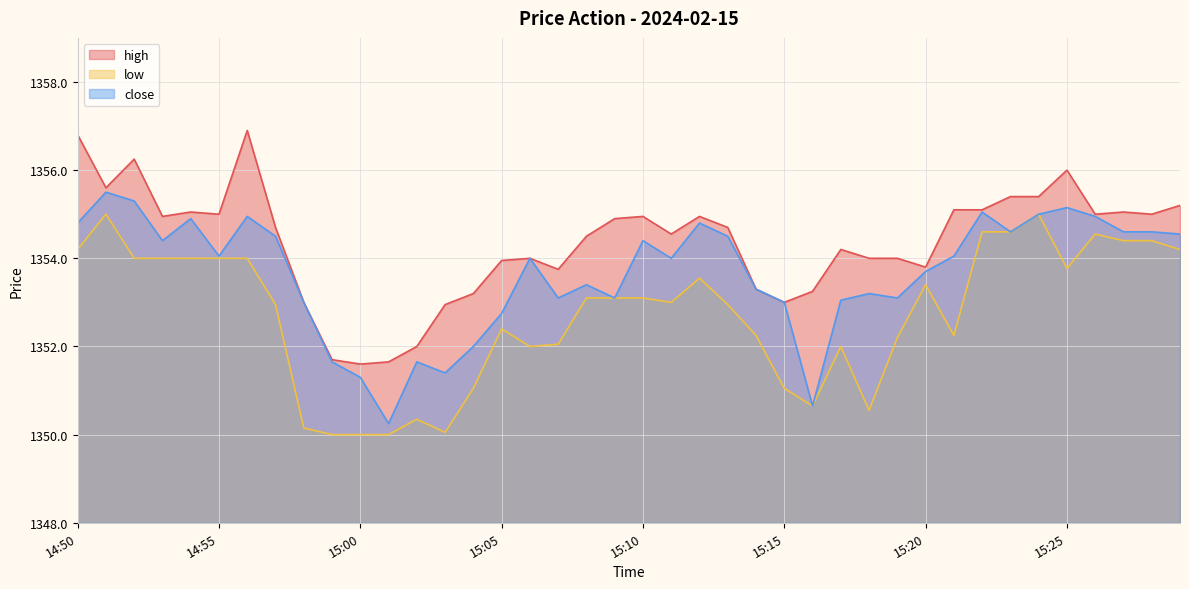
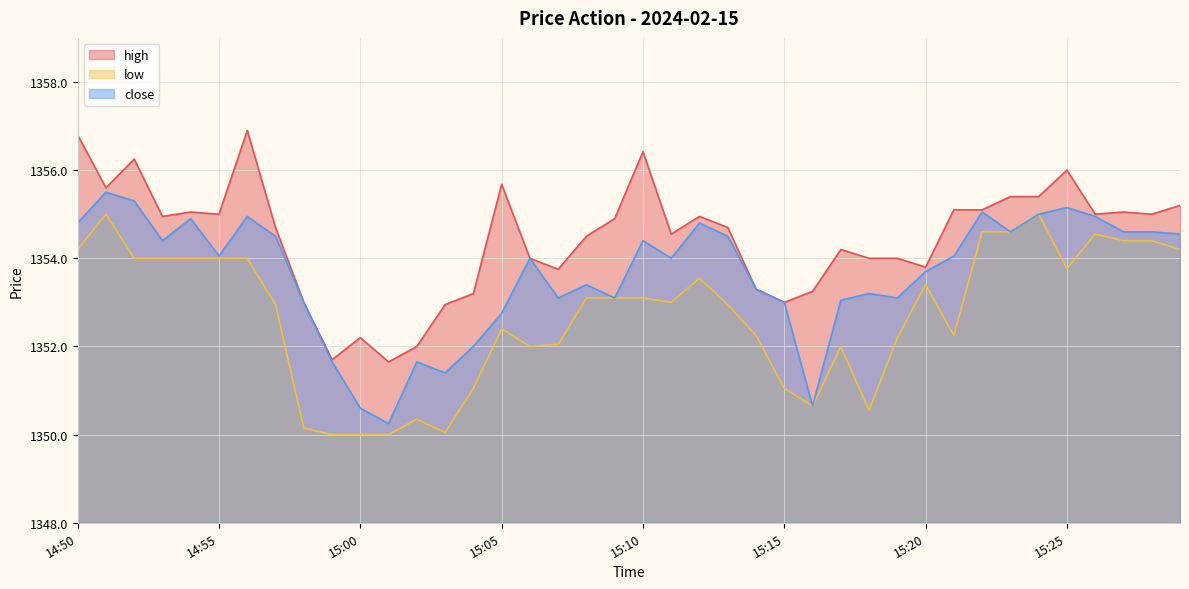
high, 15:00: 1351.6 -> 1352.2
close, 15:00: 1351.3 -> 1350.6
high, 15:05: 1354.0 -> 1355.7
high, 15:10: 1355.0 -> 1356.4
